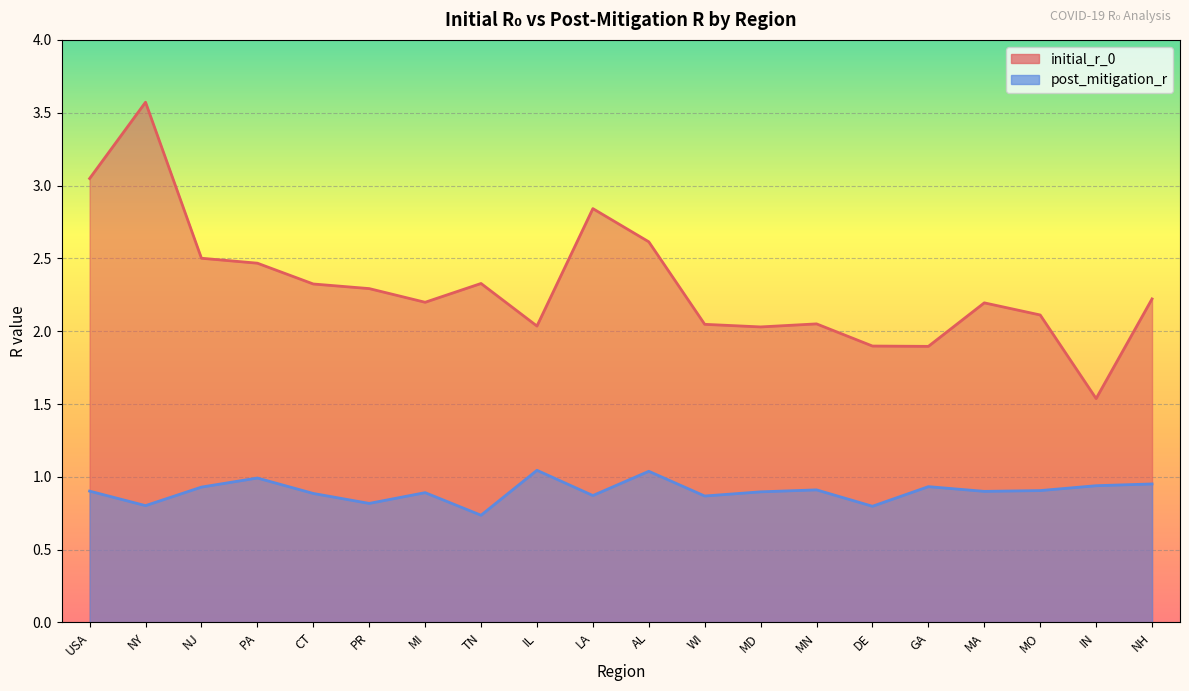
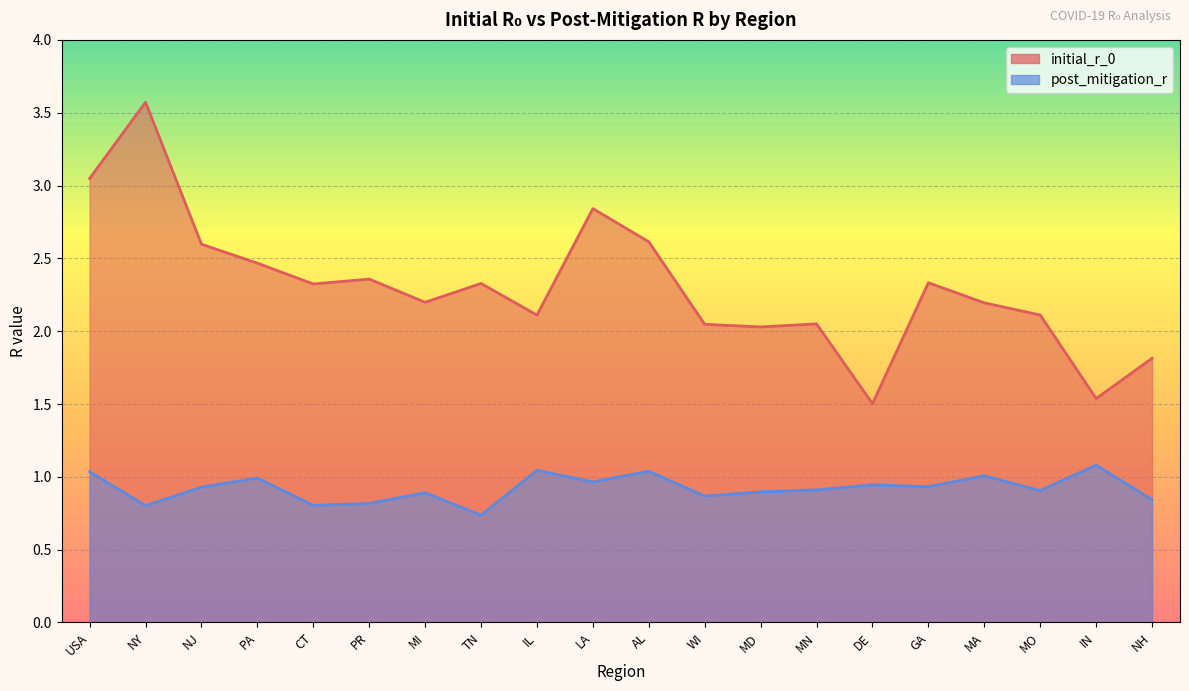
post_mitigation_r, USA: 0.90 -> 1.04
initial_r_0, NJ: 2.50 -> 2.60
post_mitigation_r, CT: 0.89 -> 0.80
initial_r_0, PR: 2.29 -> 2.36
initial_r_0, IL: 2.04 -> 2.11
post_mitigation_r, LA: 0.87 -> 0.97
initial_r_0, DE: 1.90 -> 1.50
post_mitigation_r, DE: 0.80 -> 0.95
initial_r_0, GA: 1.90 -> 2.33
post_mitigation_r, MA: 0.90 -> 1.01
post_mitigation_r, IN: 0.94 -> 1.08
initial_r_0, NH: 2.22 -> 1.81
post_mitigation_r, NH: 0.95 -> 0.84
